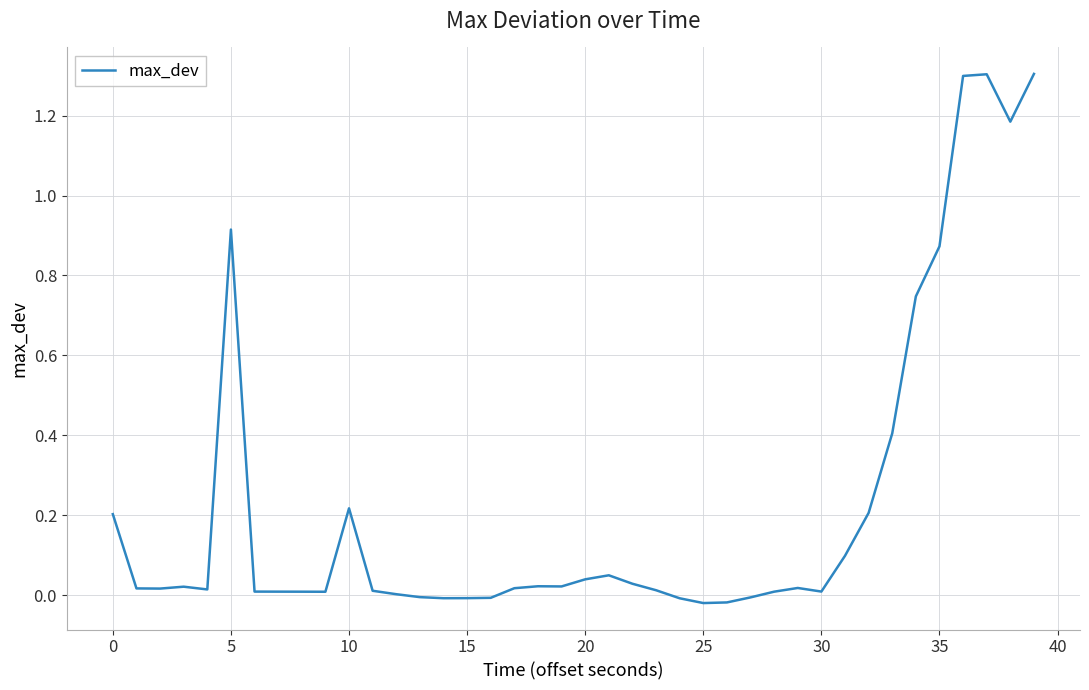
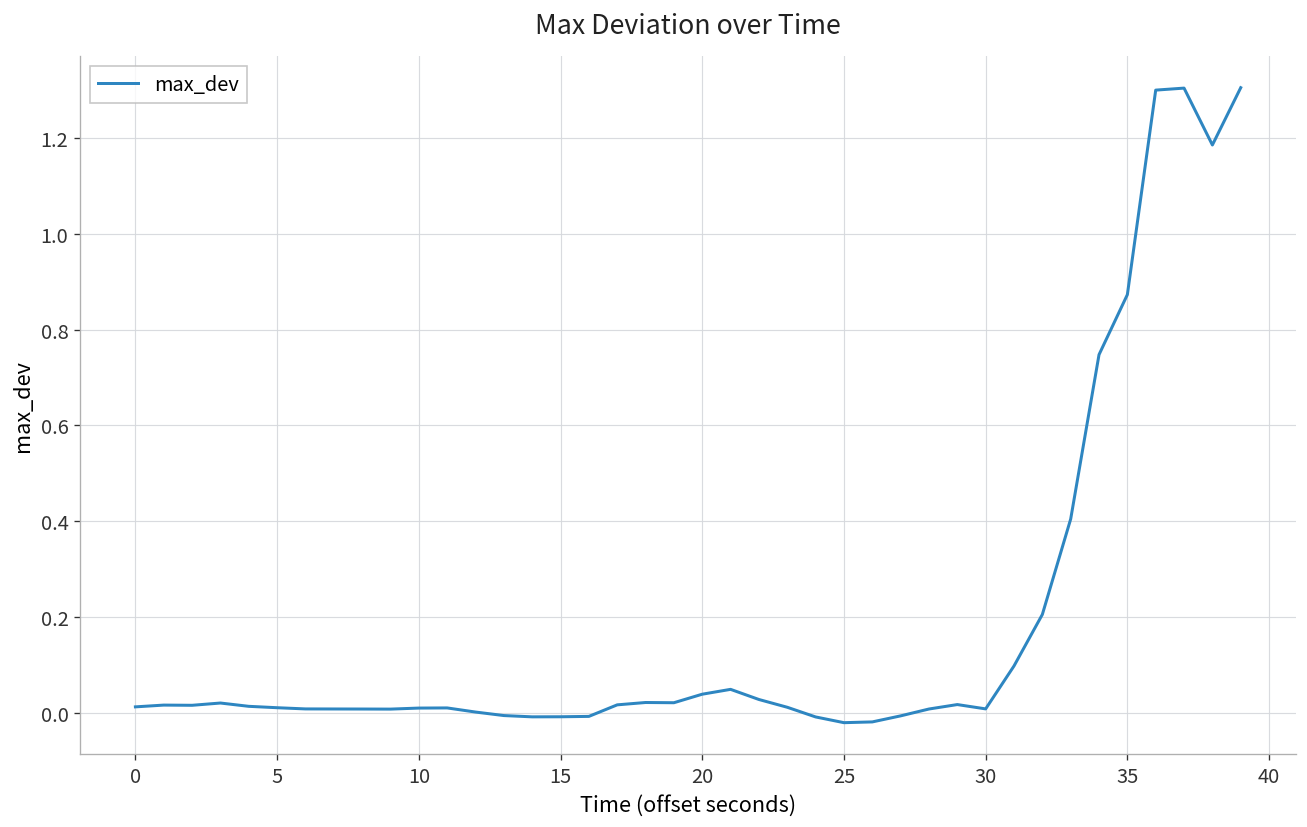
0: 0.20 -> 0.01
5: 0.91 -> 0.01
10: 0.22 -> 0.01
